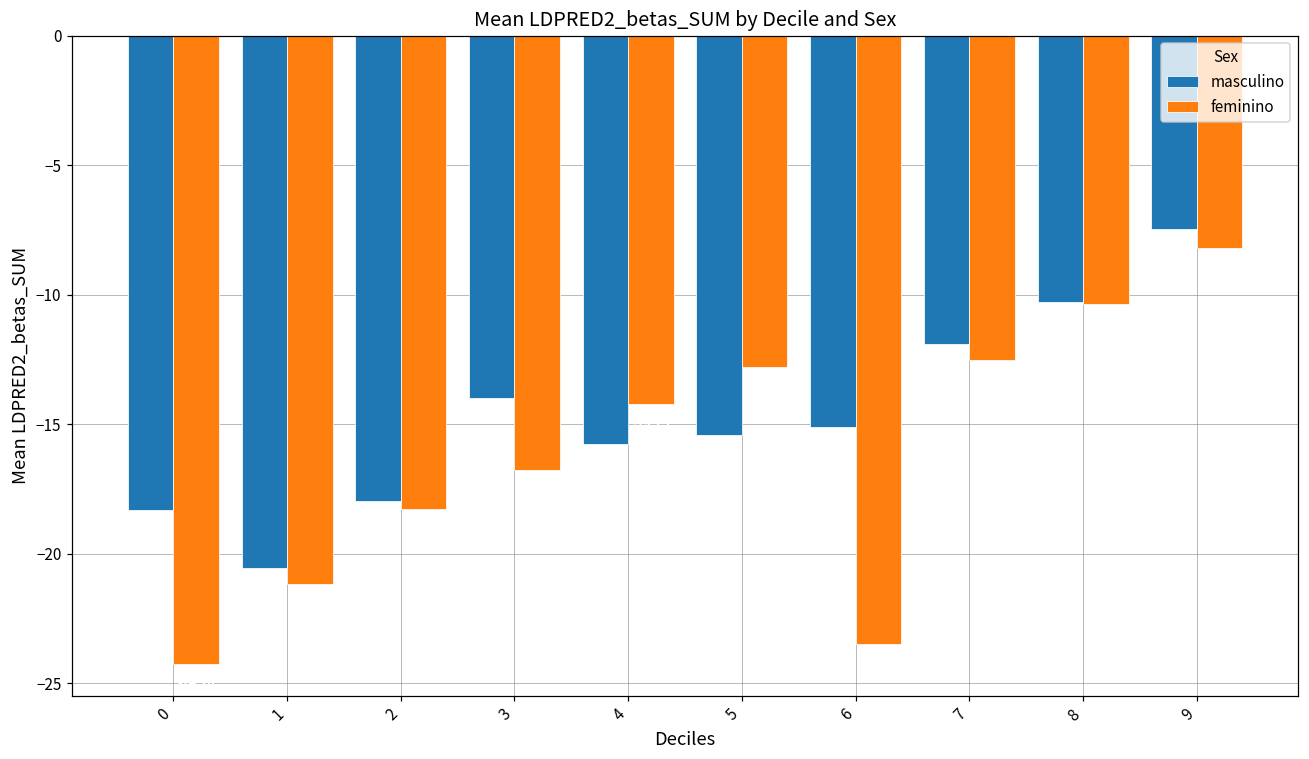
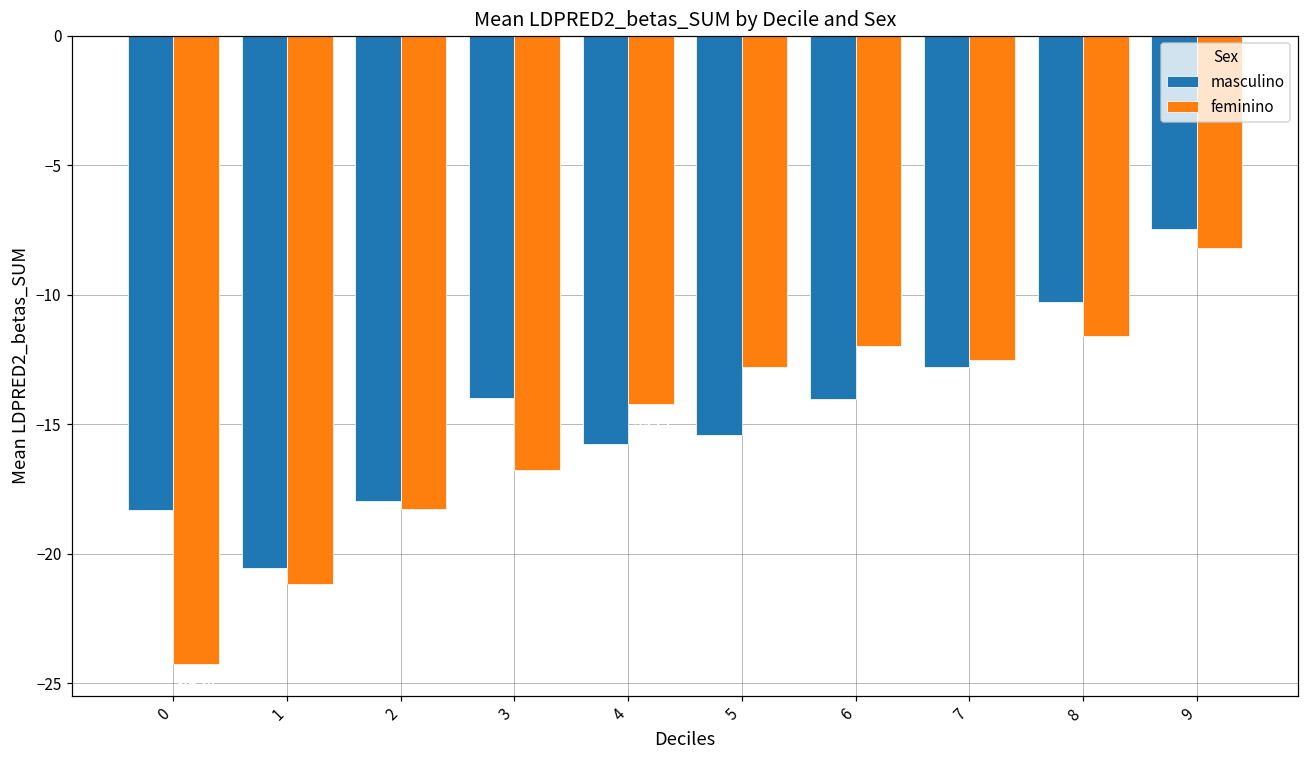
masculino, 6: -15.1 -> -14.0
feminino, 6: -23.5 -> -12.0
masculino, 7: -11.9 -> -12.8
feminino, 8: -10.4 -> -11.6
